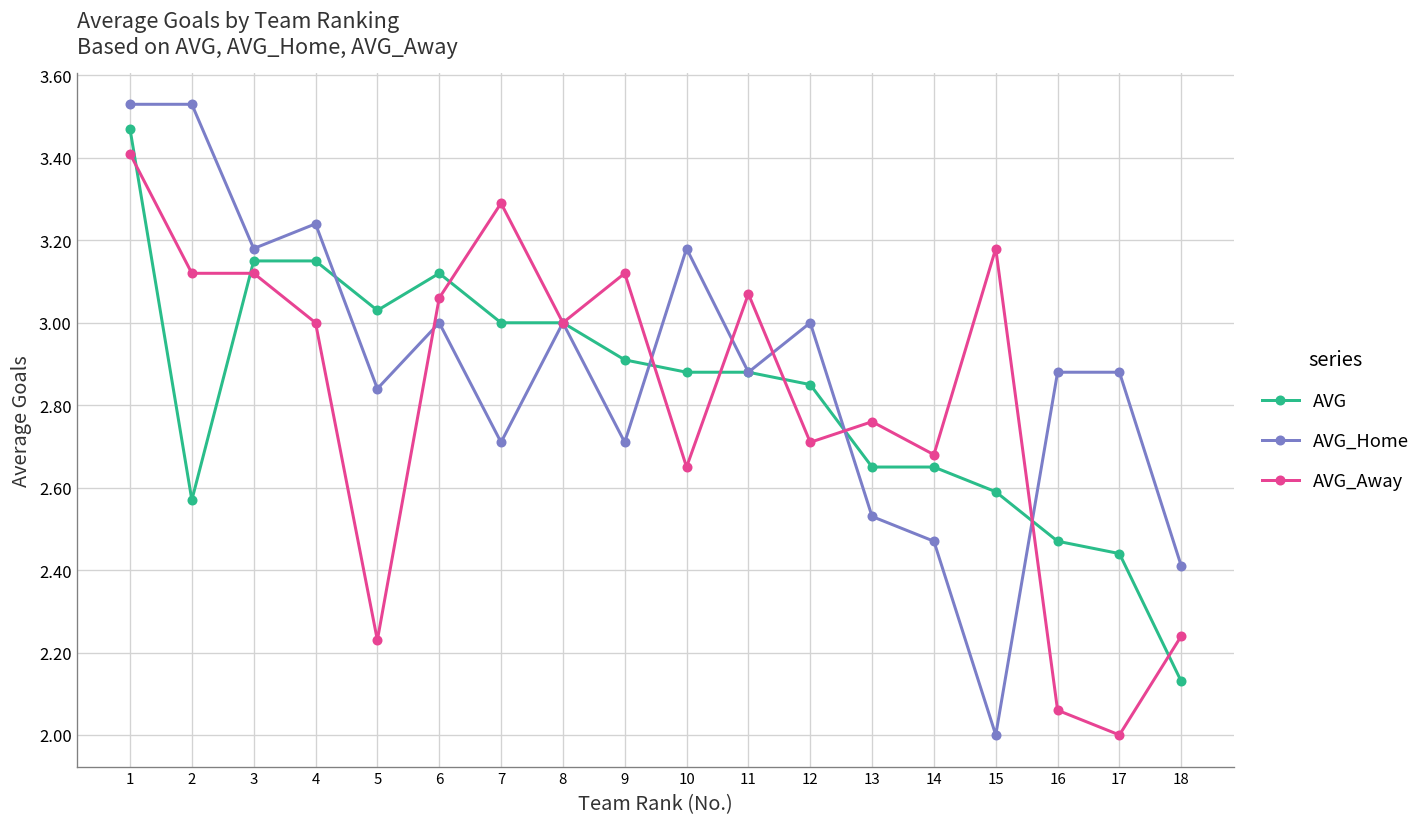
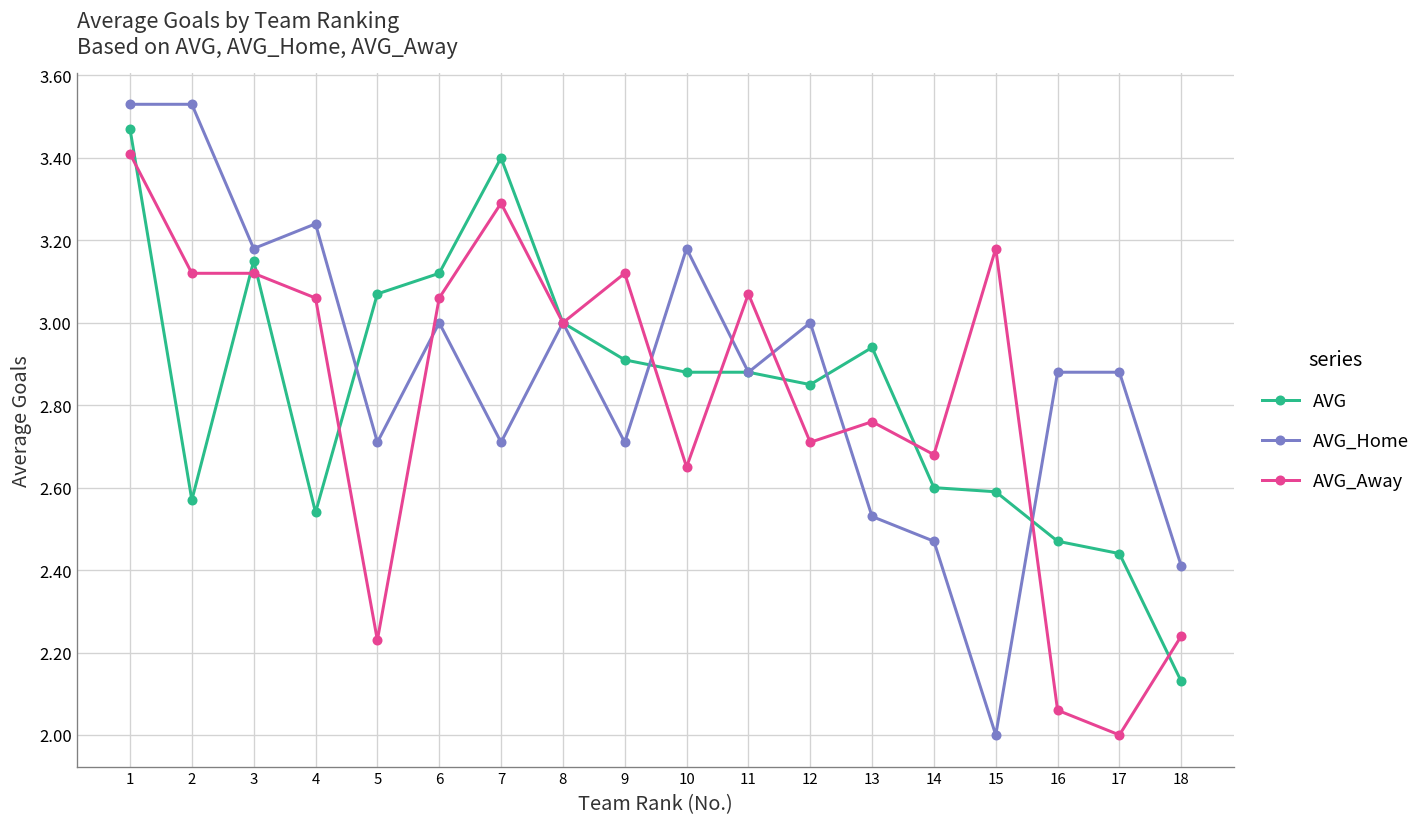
AVG, 4: 3.15 -> 2.54
AVG_Away, 4: 3.00 -> 3.06
AVG, 5: 3.03 -> 3.07
AVG_Home, 5: 2.84 -> 2.71
AVG, 7: 3.0 -> 3.4
AVG, 13: 2.65 -> 2.94
AVG, 14: 2.65 -> 2.60
